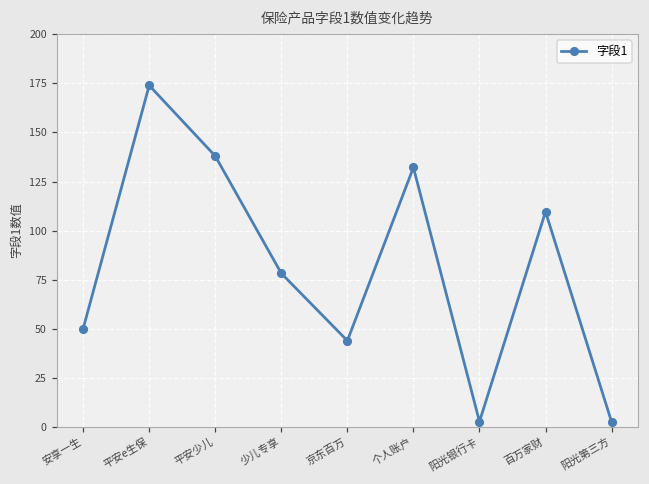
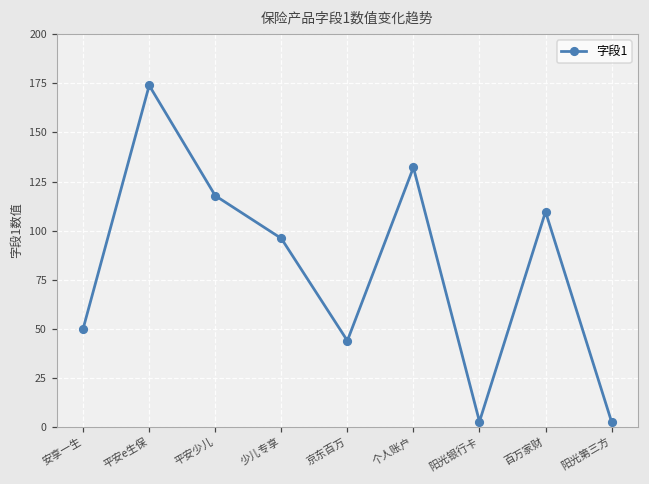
平安少儿: 138 -> 118
少儿专享: 78 -> 96
